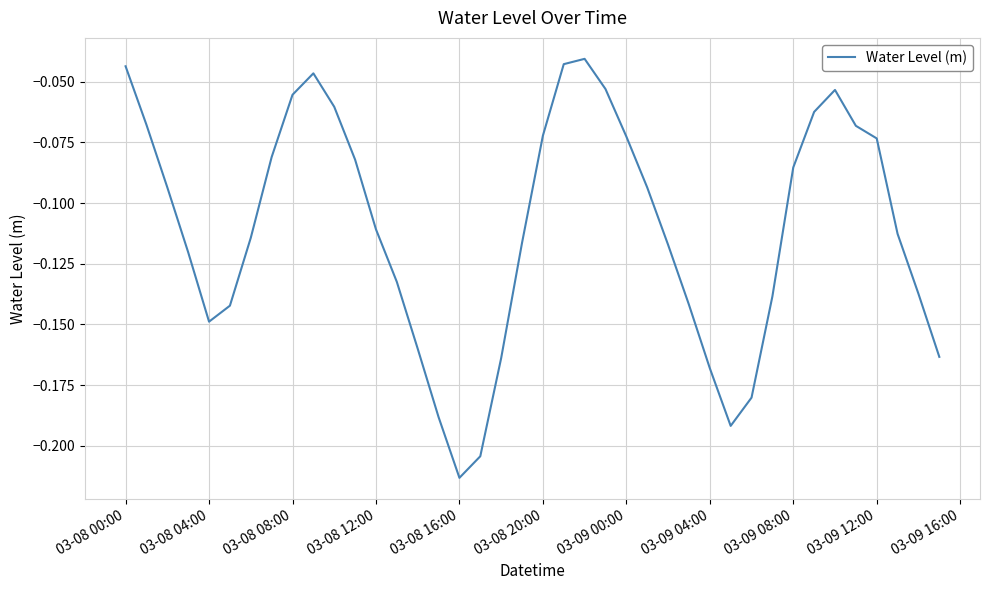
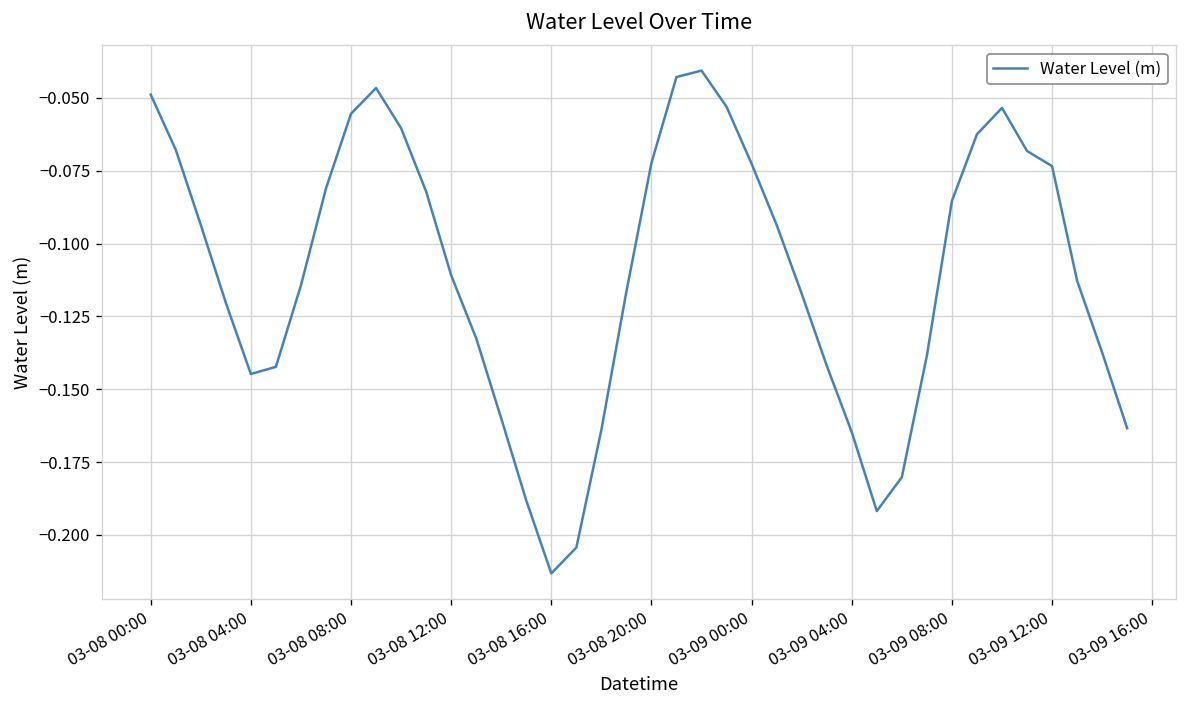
03-08 00:00: -0.044 -> -0.049
03-08 04:00: -0.149 -> -0.145
03-09 04:00: -0.168 -> -0.165
